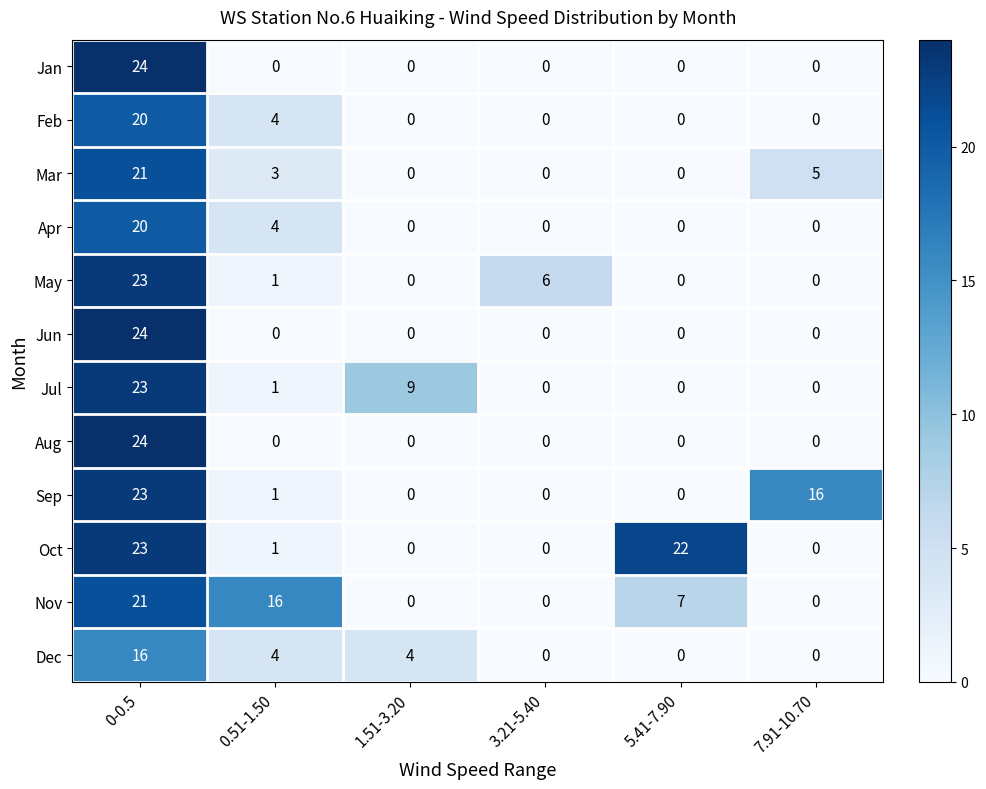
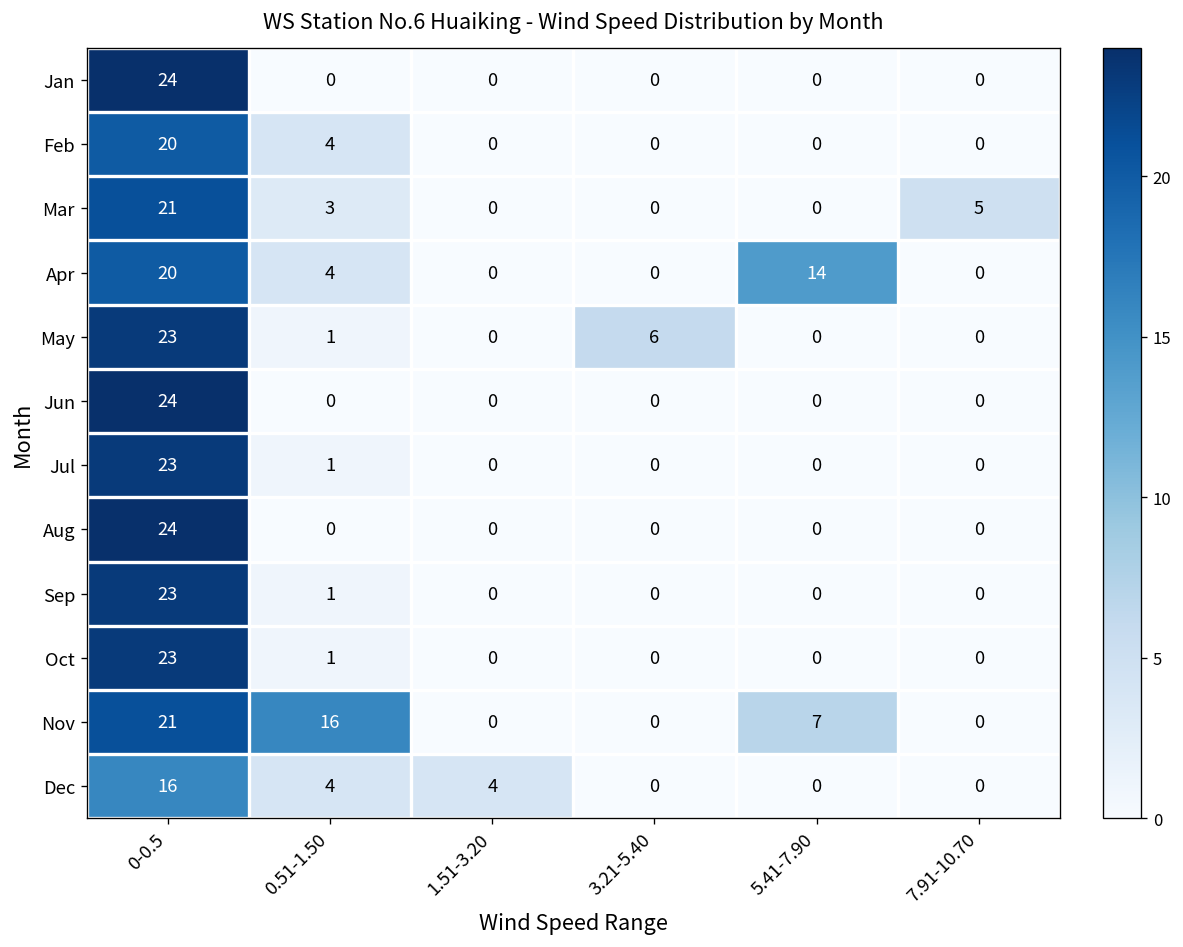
Apr, 5.41-7.90: 0 -> 14
Jul, 1.51-3.20: 9 -> 0
Sep, 7.91-10.70: 16 -> 0
Oct, 5.41-7.90: 22 -> 0
